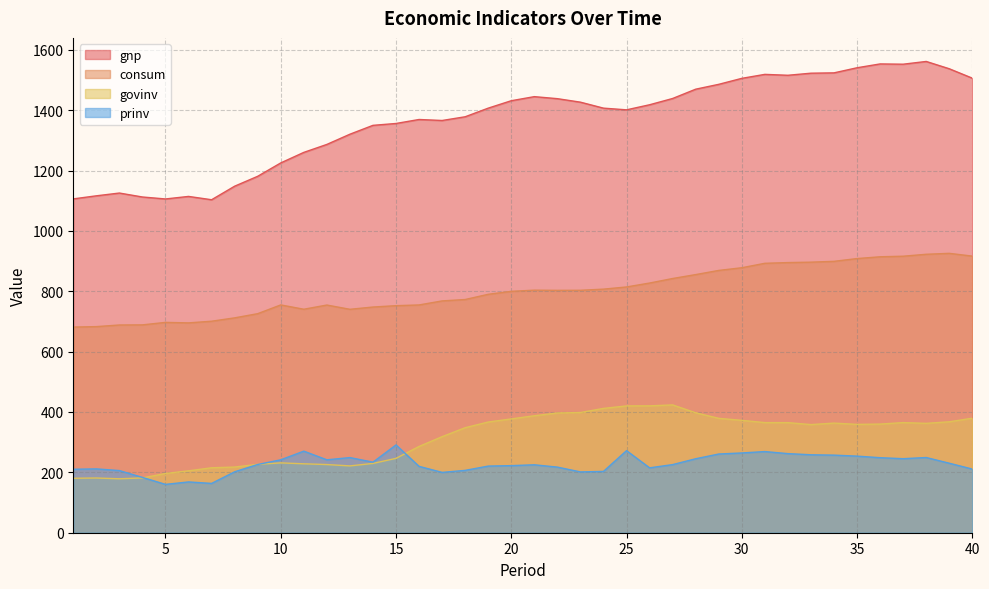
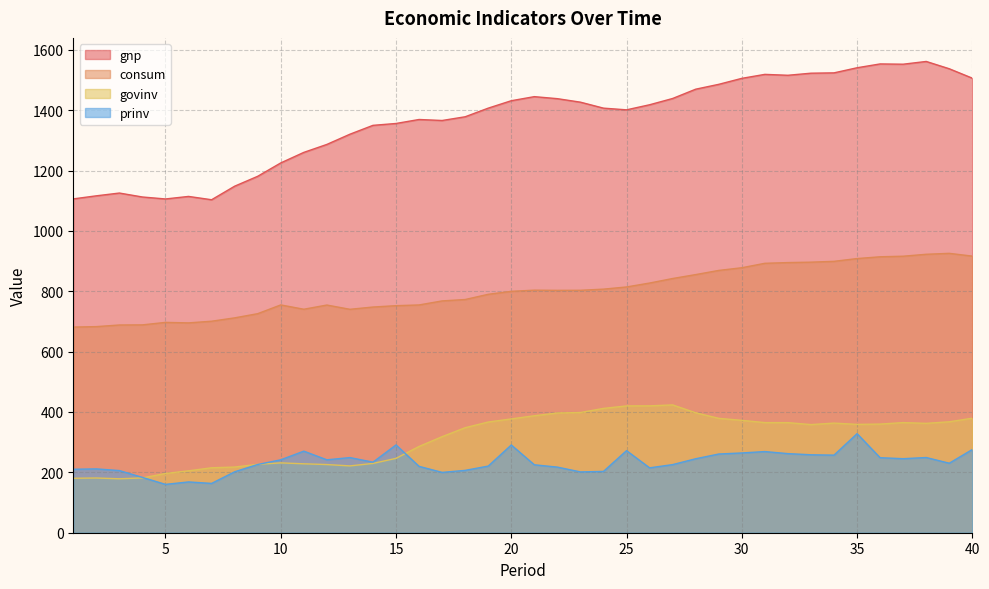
prinv, 20: 220 -> 290
prinv, 35: 250 -> 330
prinv, 40: 210 -> 280
